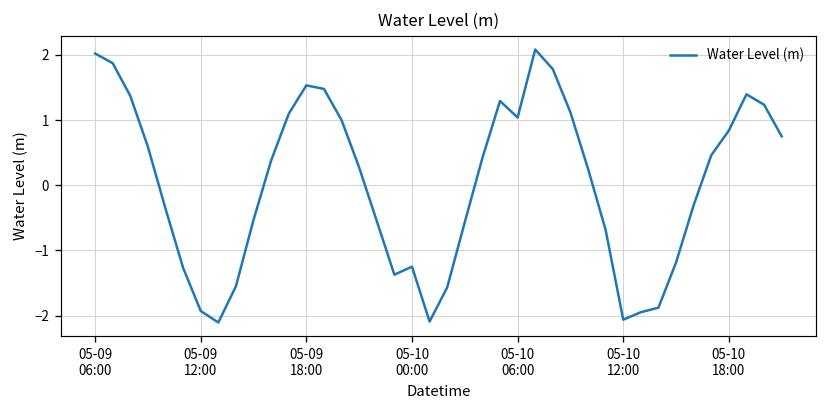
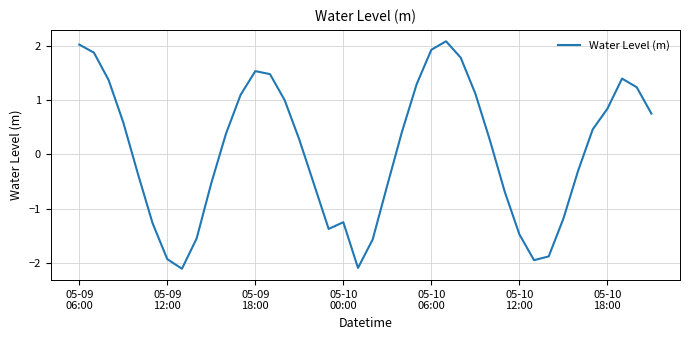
05-10 06:00: 1.0 -> 1.9
05-10 12:00: -2.1 -> -1.5
